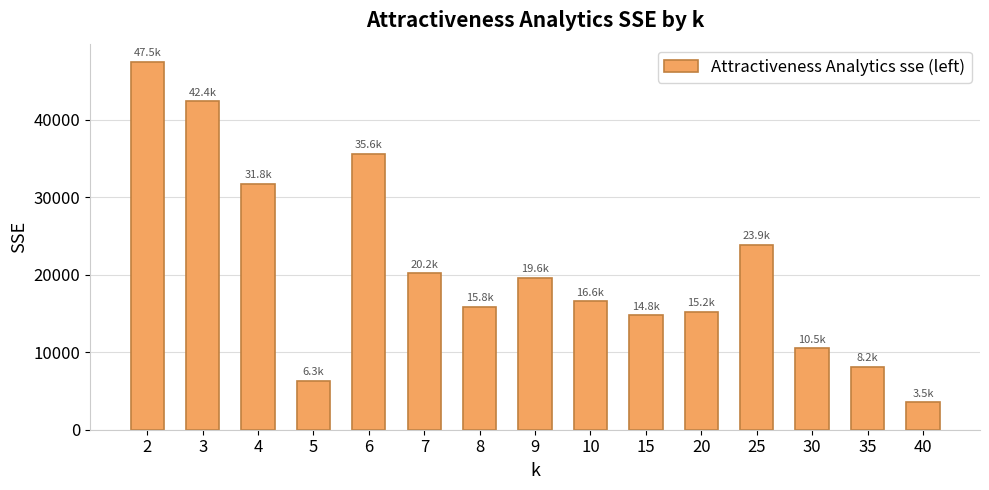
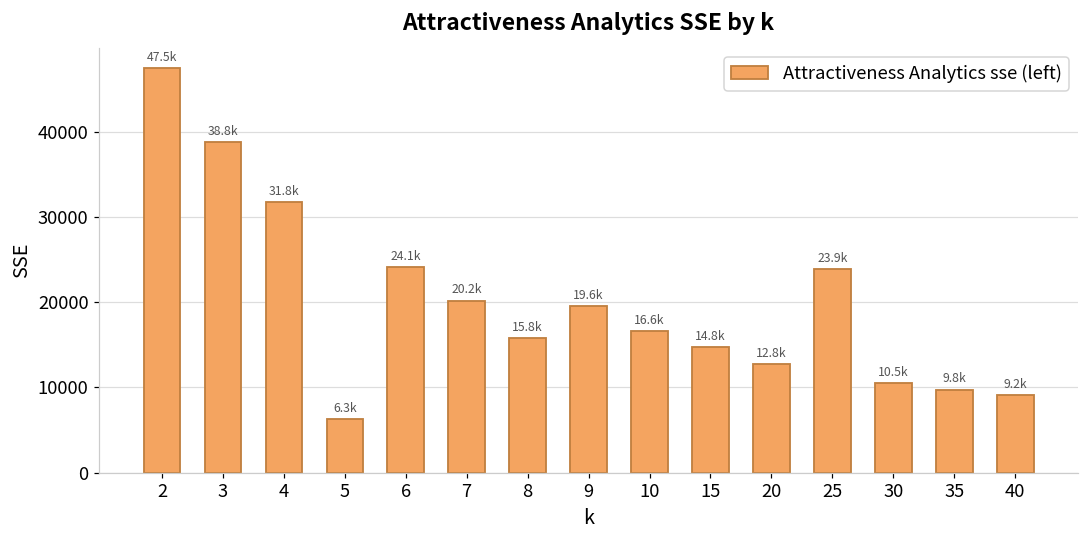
3: 42.4k -> 38.8k
6: 35.6k -> 24.1k
20: 15.2k -> 12.8k
35: 8.2k -> 9.8k
40: 3.5k -> 9.2k
